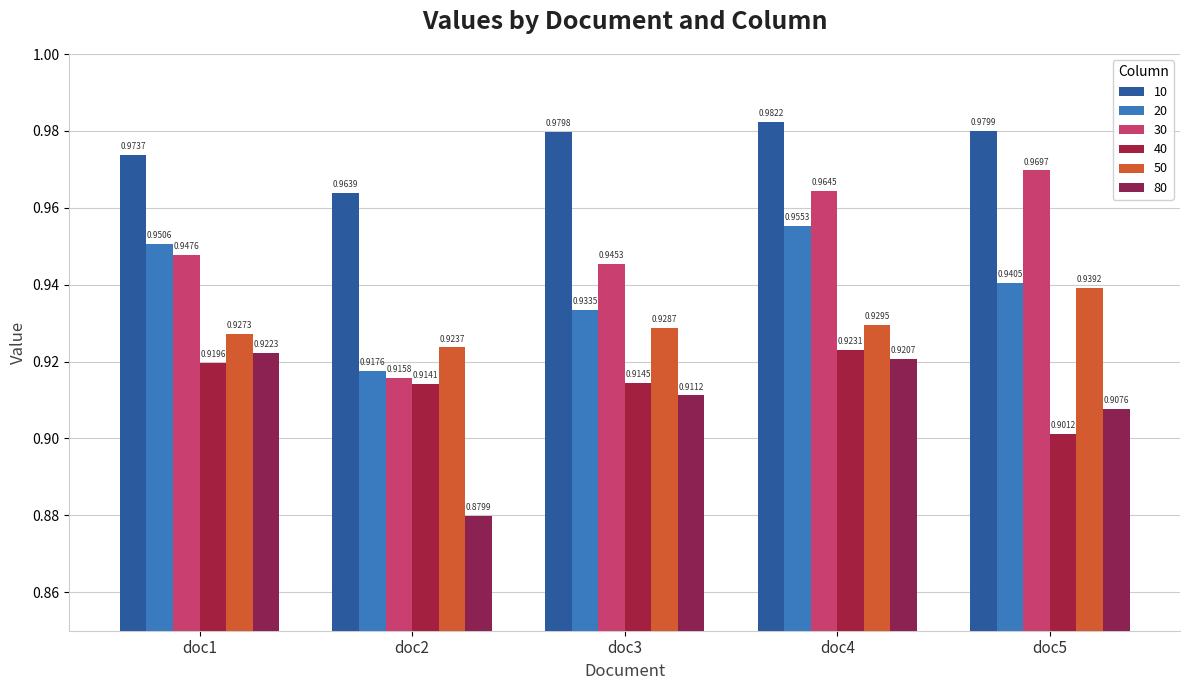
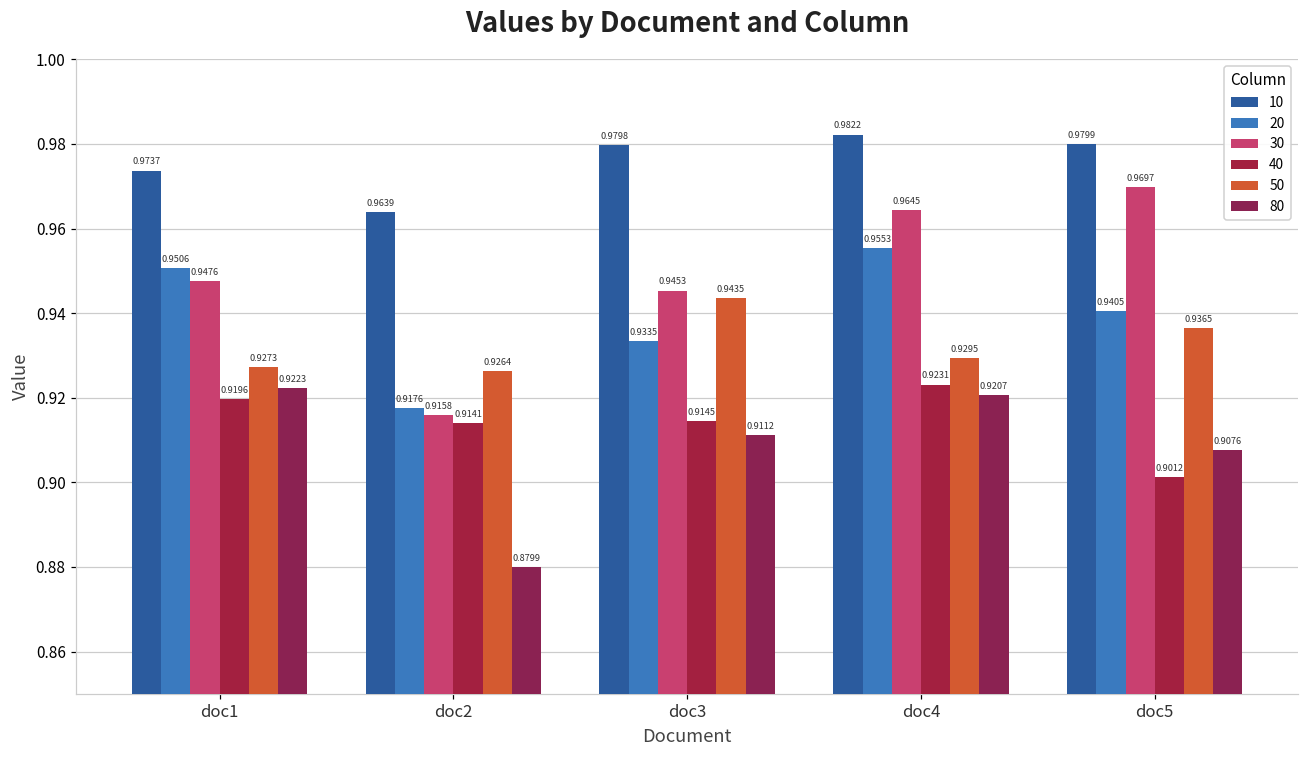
50, doc2: 0.9237 -> 0.9264
50, doc3: 0.9287 -> 0.9435
50, doc5: 0.9392 -> 0.9365
